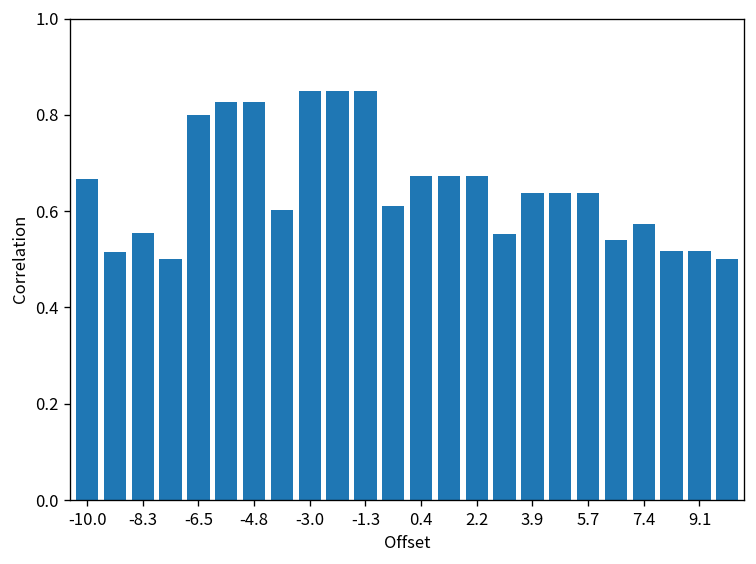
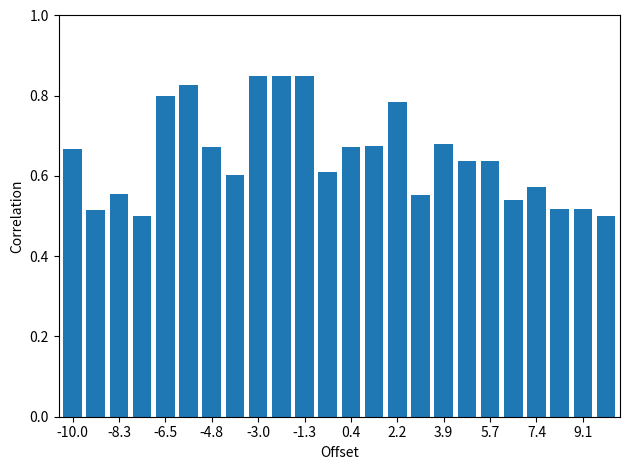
-4.8: 0.83 -> 0.67
2.2: 0.67 -> 0.78
3.9: 0.64 -> 0.68
